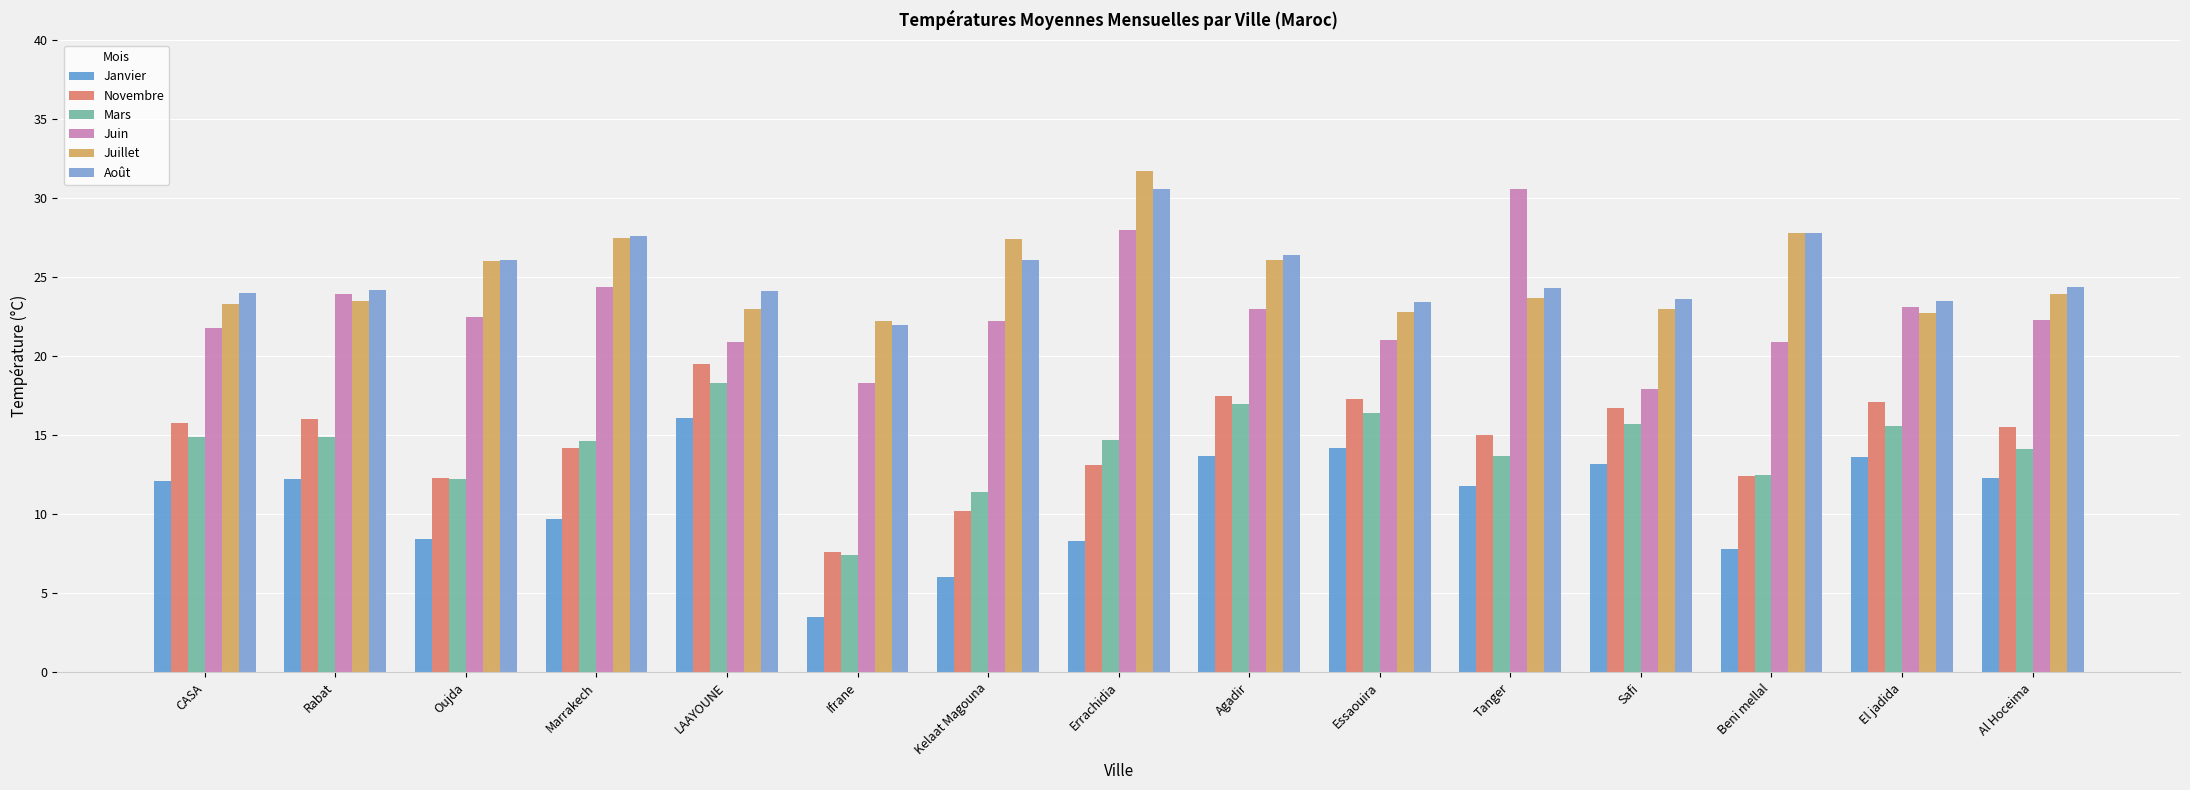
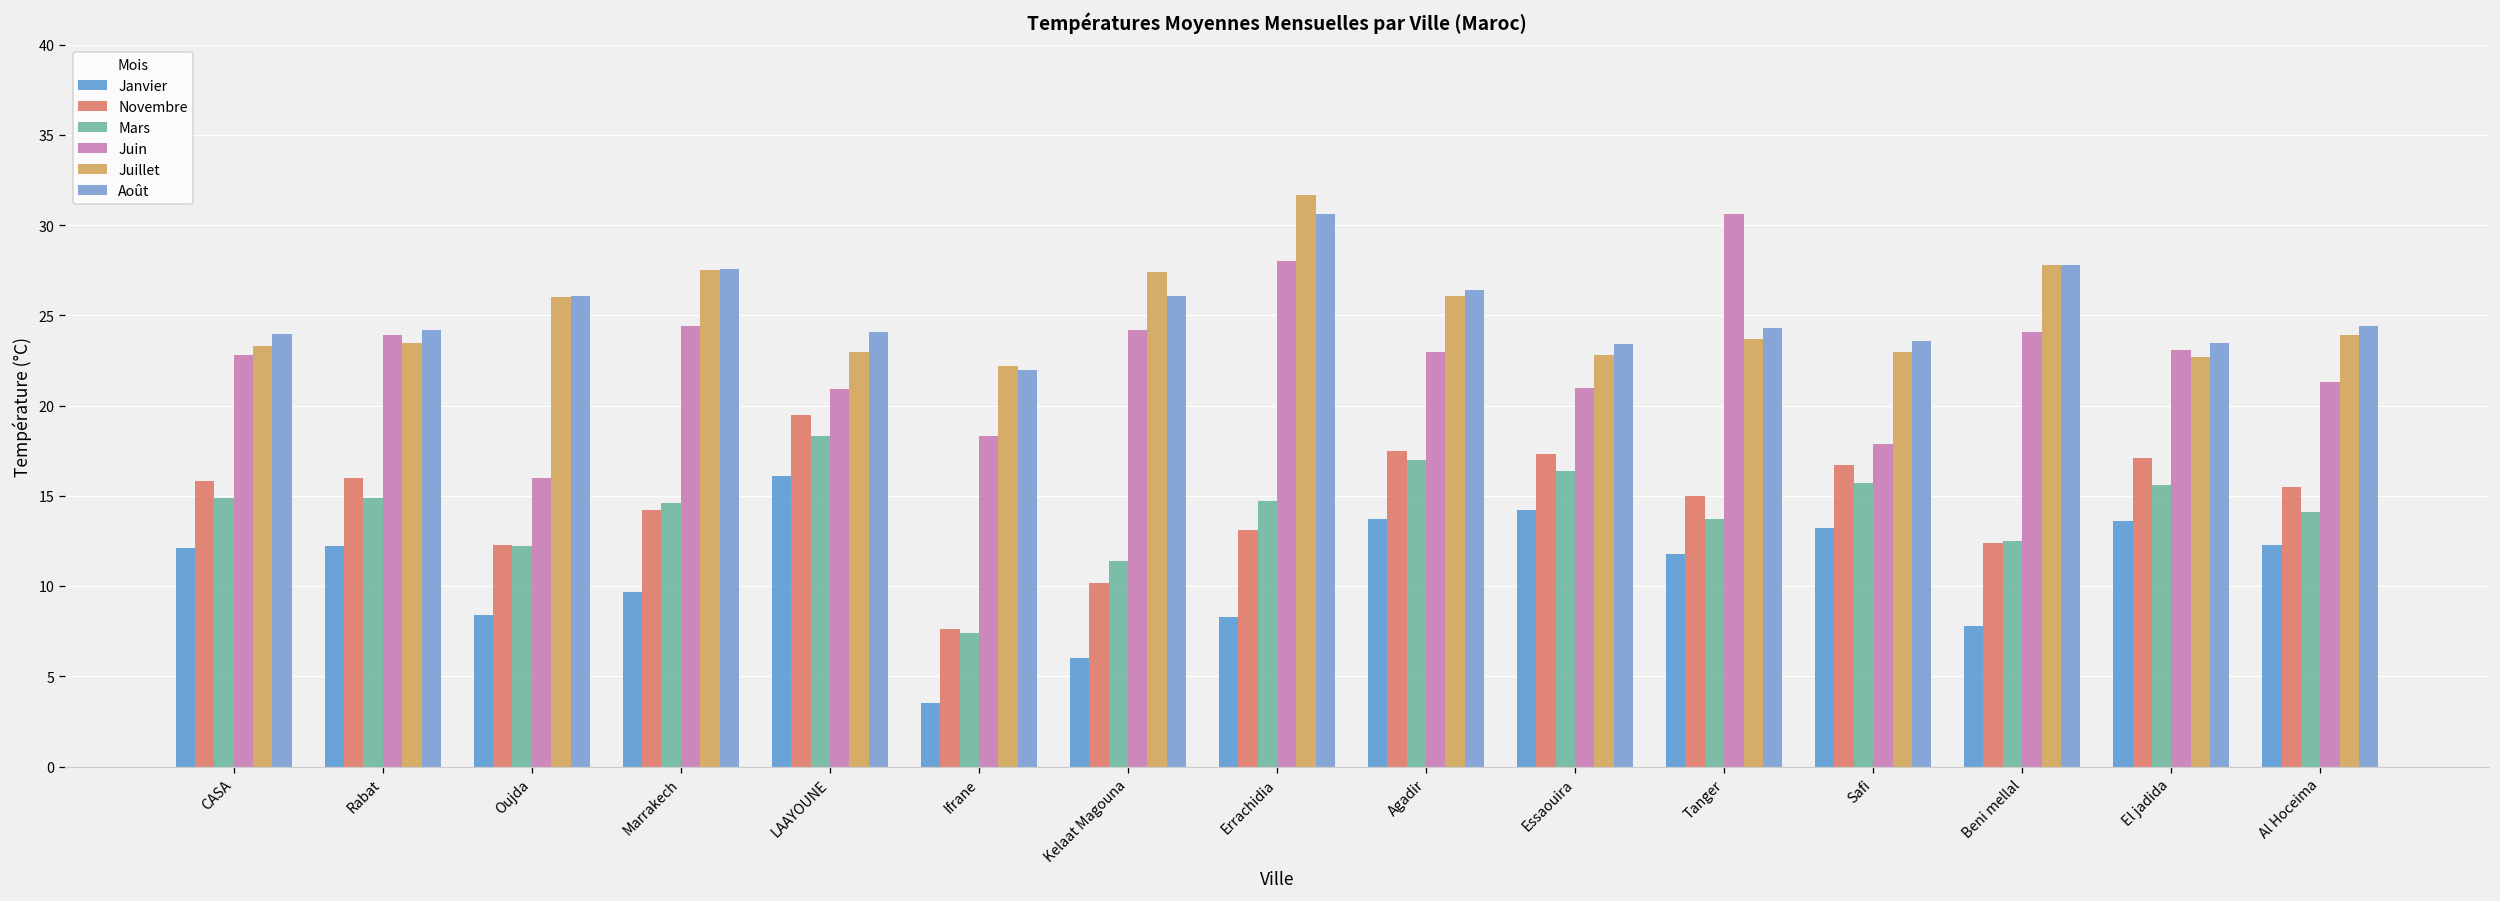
Juin, CASA: 21.8 -> 22.8
Juin, Oujda: 22.5 -> 16.0
Juin, Kelaat Magouna: 22.2 -> 24.2
Juin, Beni mellal: 20.9 -> 24.1
Juin, Al Hoceima: 22.3 -> 21.3
